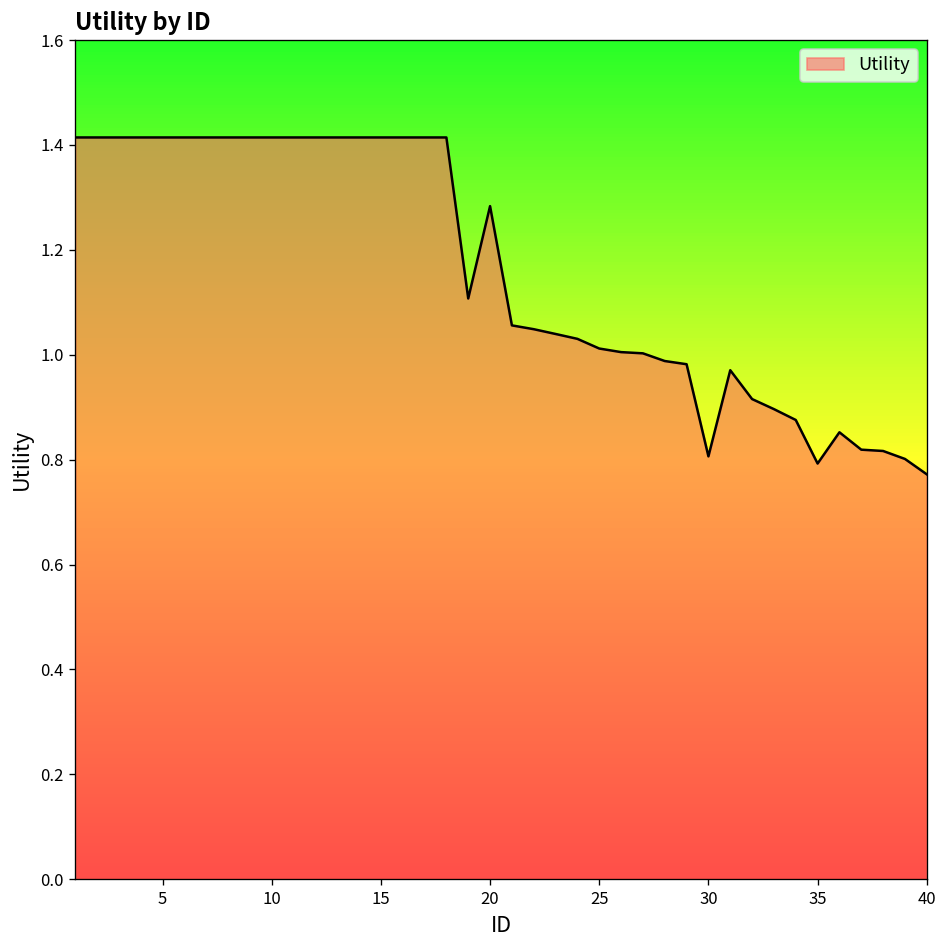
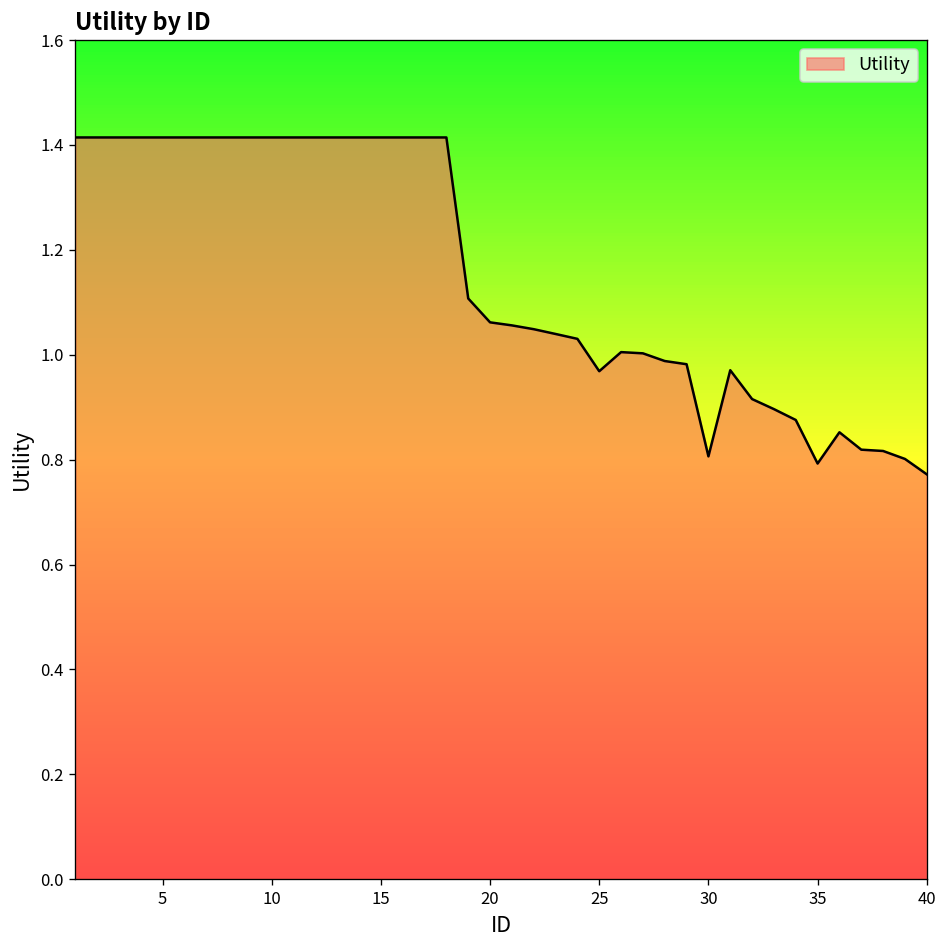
20: 1.28 -> 1.06
25: 1.01 -> 0.97
